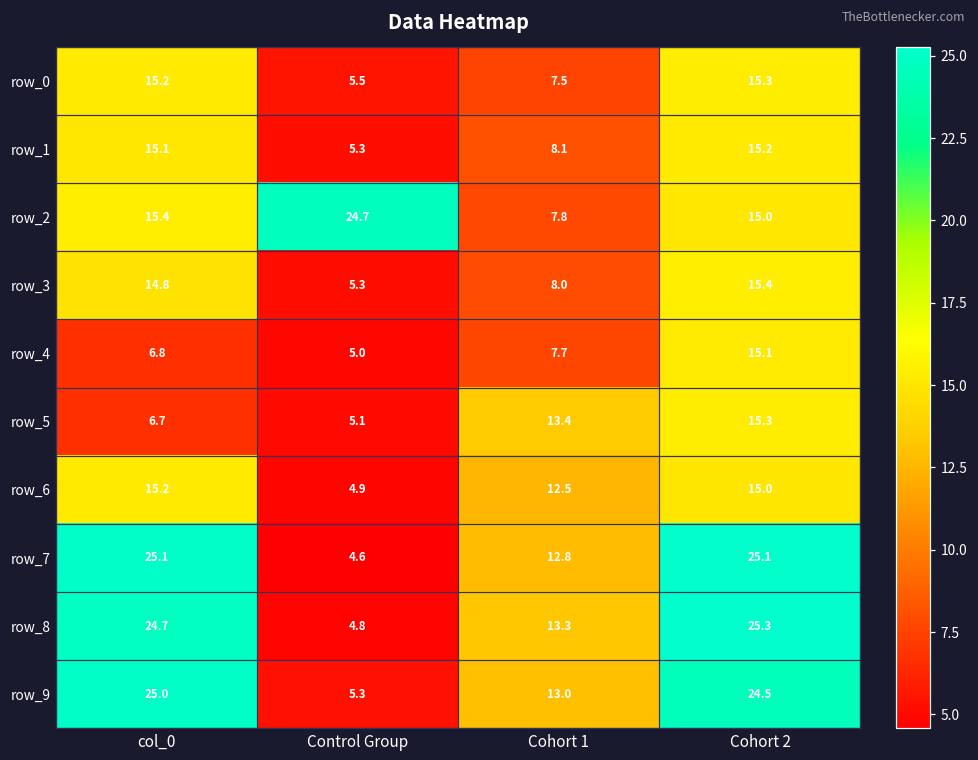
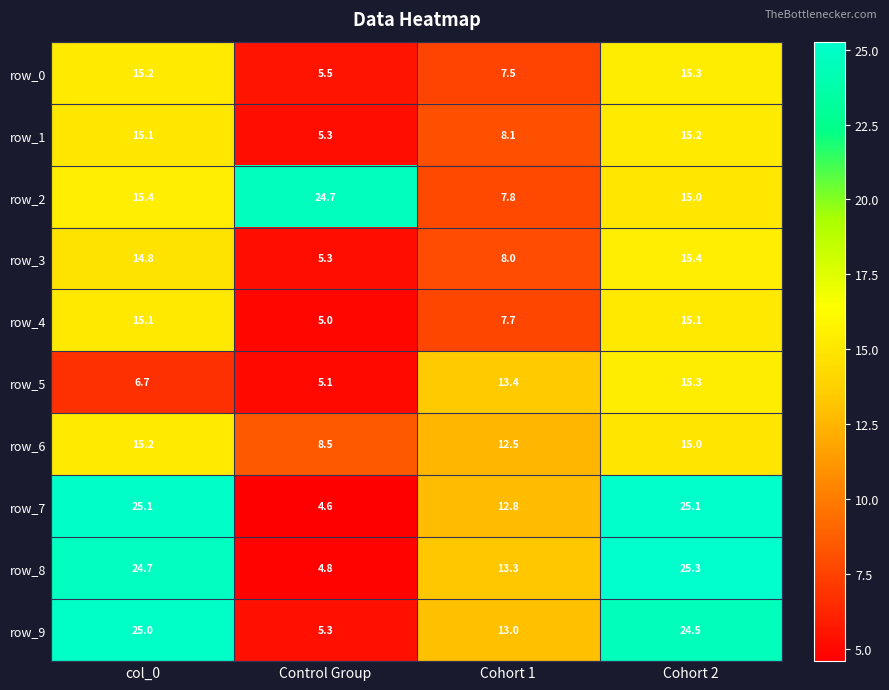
row_4, col_0: 6.8 -> 15.1
row_6, Control Group: 4.9 -> 8.5
